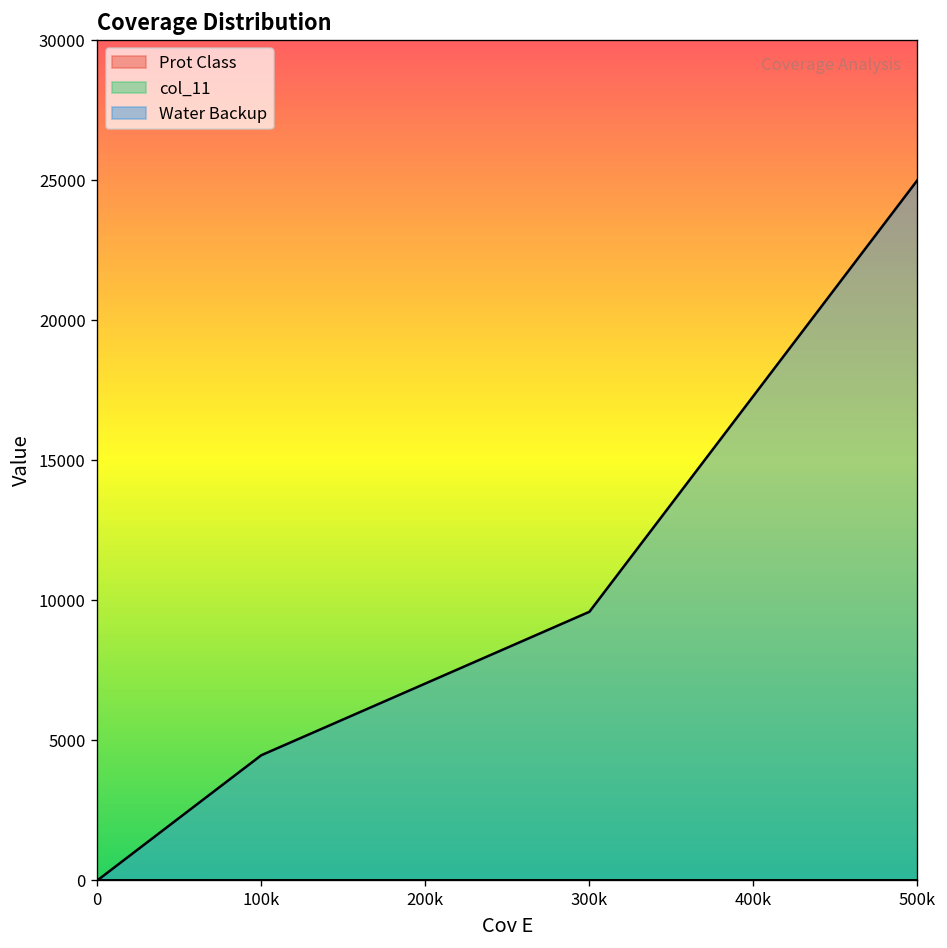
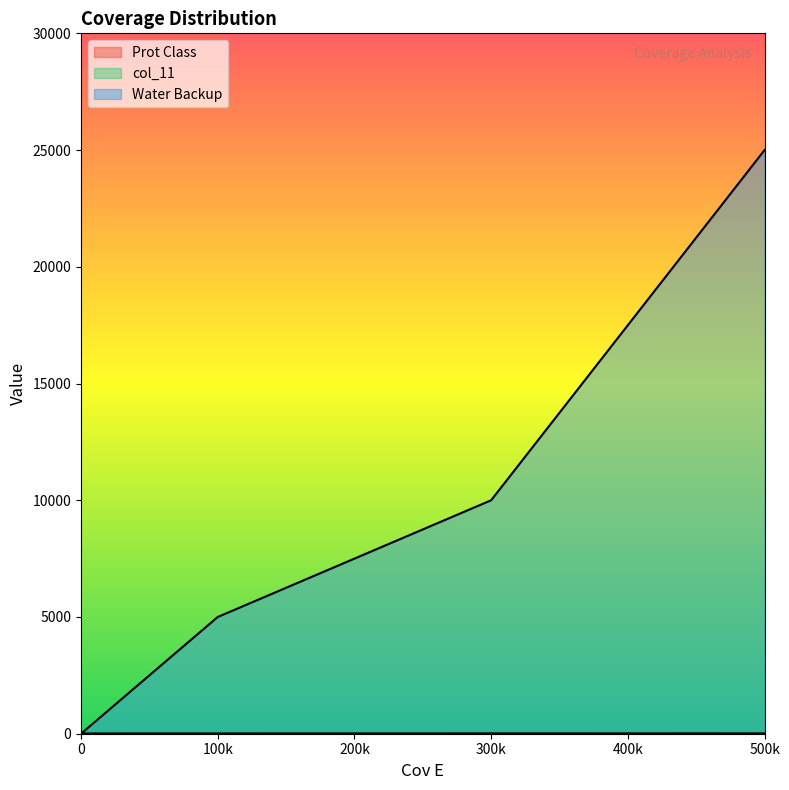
Water Backup, 100k: 4500 -> 5000
Water Backup, 300k: 9600 -> 10000
